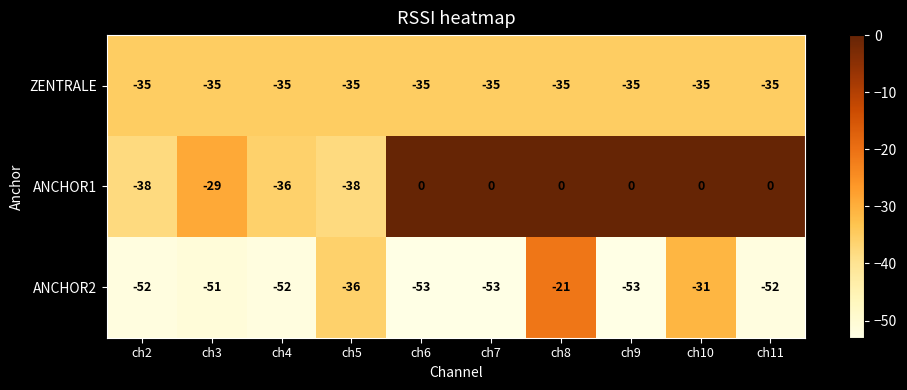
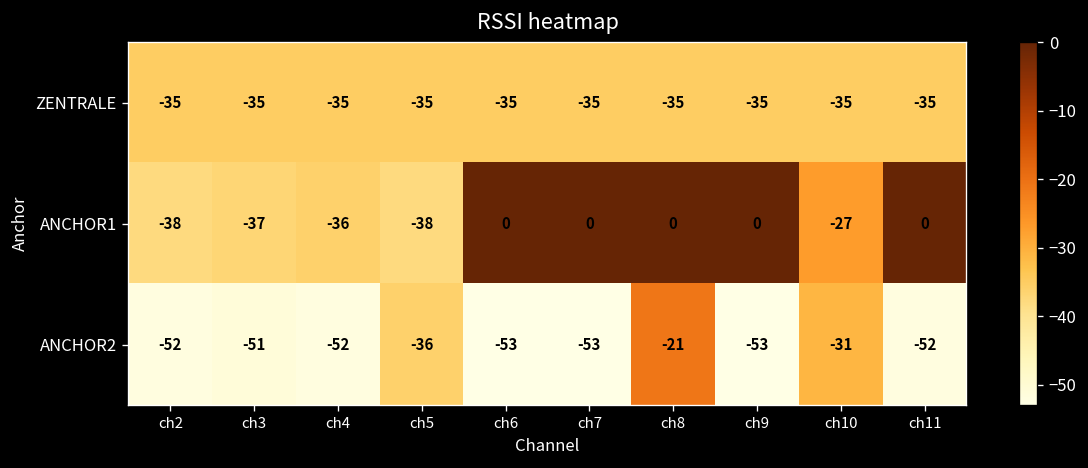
ANCHOR1, ch3: -29 -> -37
ANCHOR1, ch10: 0 -> -27
